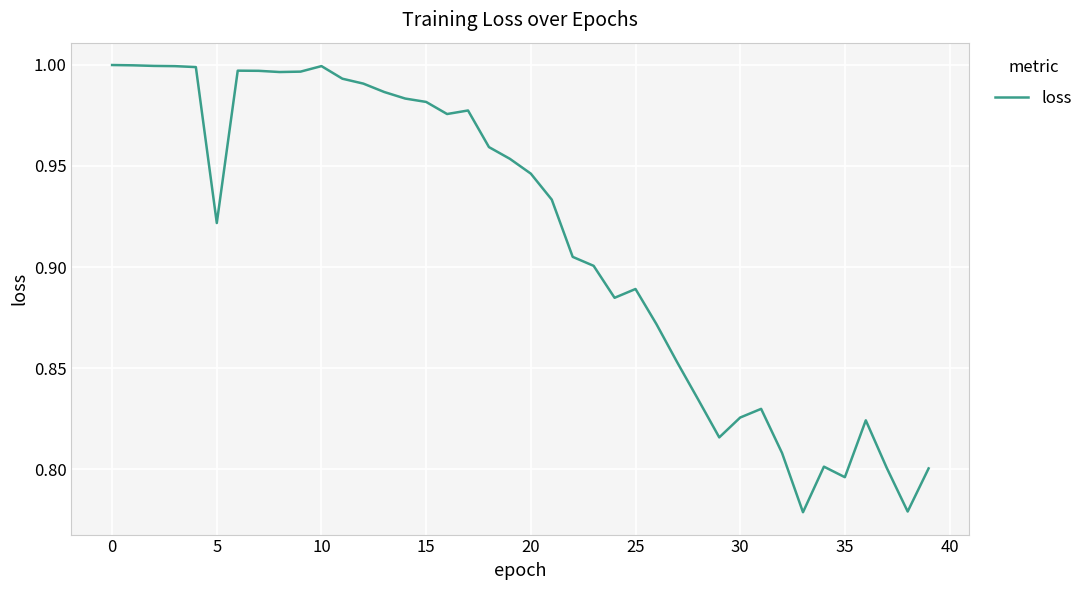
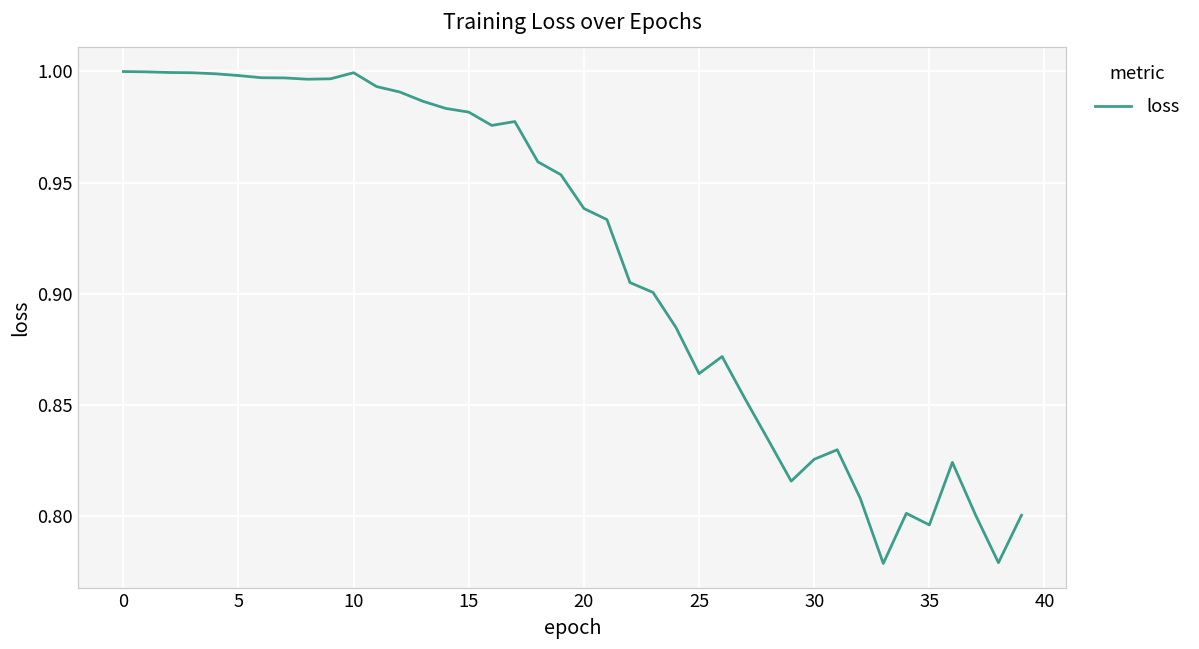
5: 0.922 -> 0.998
20: 0.946 -> 0.938
25: 0.889 -> 0.864
